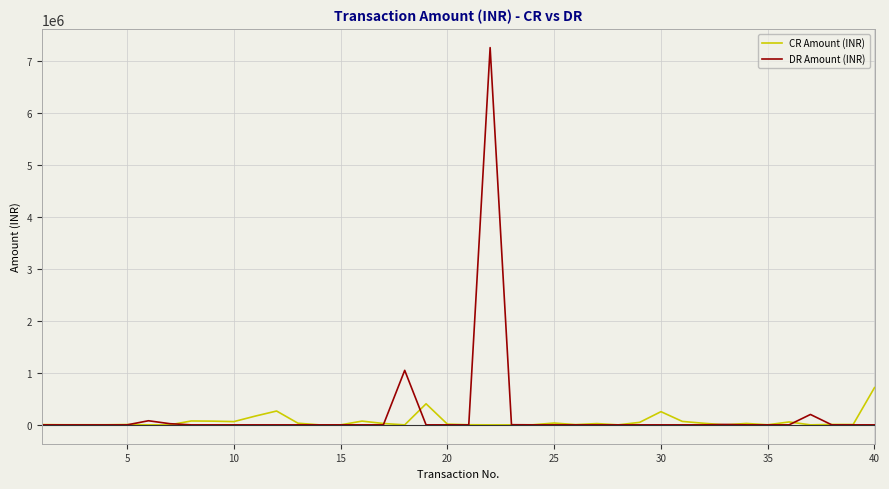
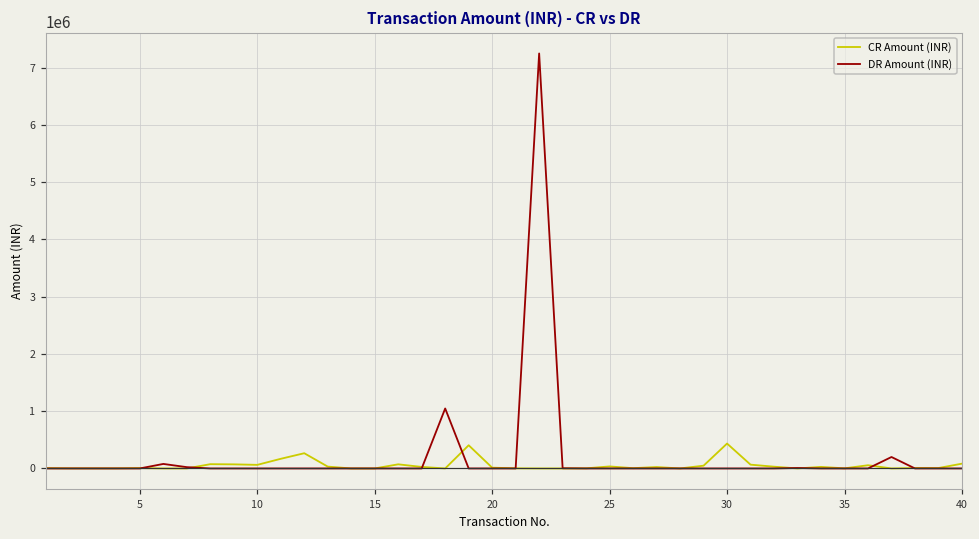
CR Amount (INR), 30: 300000 -> 400000
CR Amount (INR), 40: 700000 -> 100000
